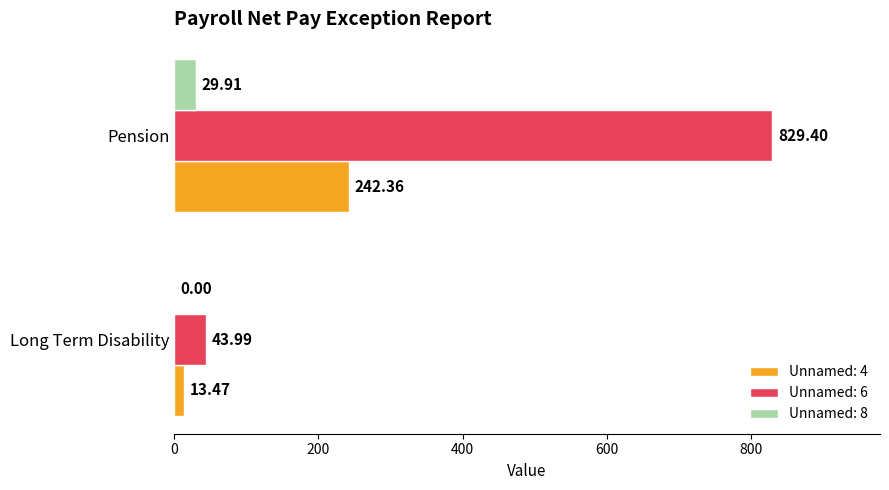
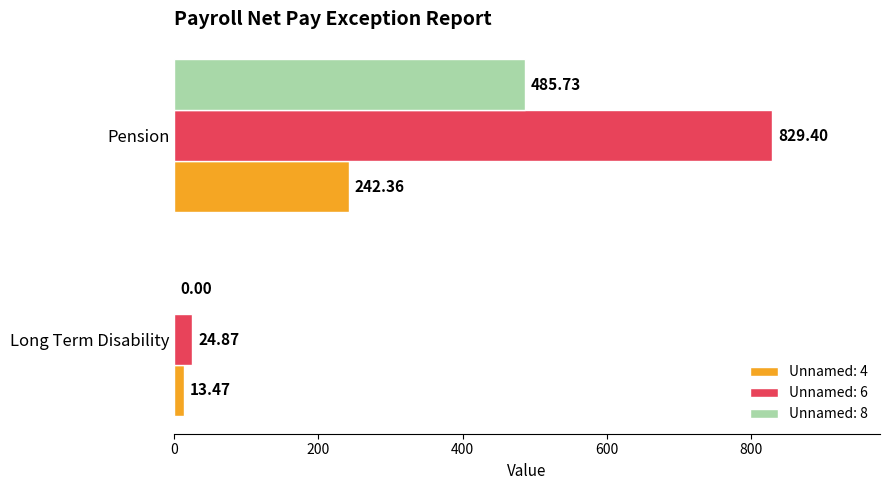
Unnamed: 8, Pension: 29.91 -> 485.73
Unnamed: 6, Long Term Disability: 43.99 -> 24.87
